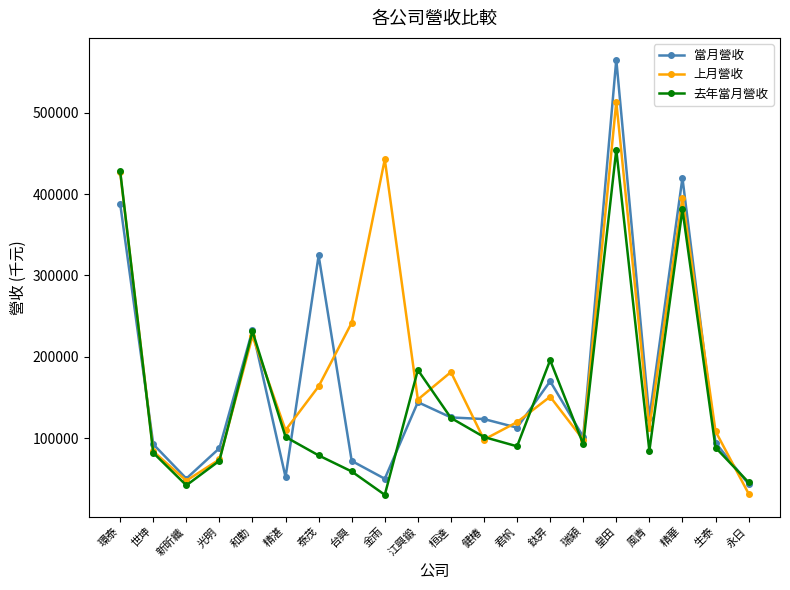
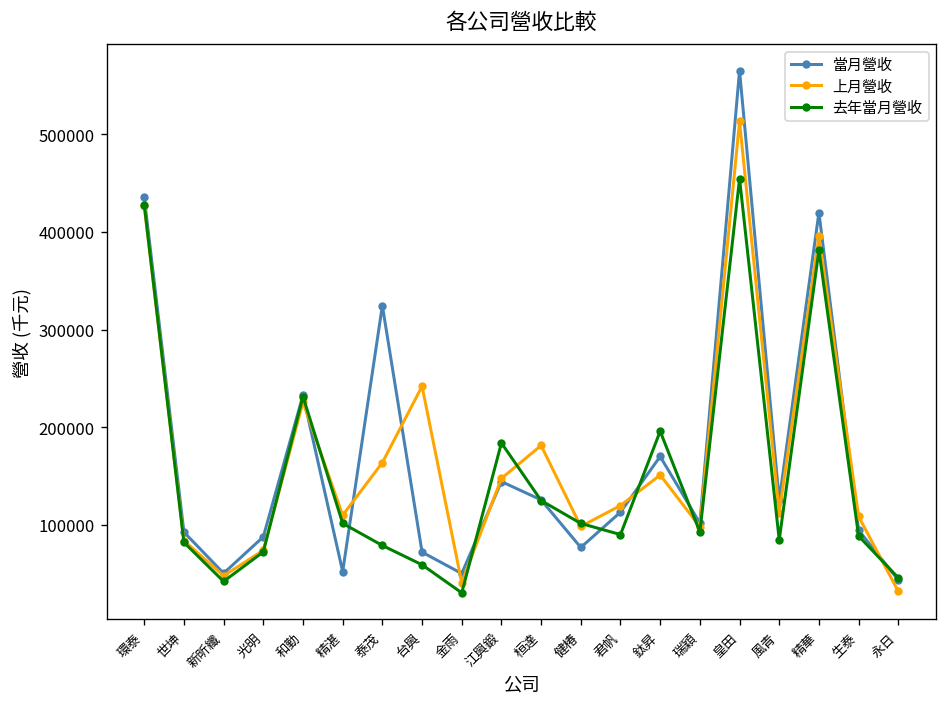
當月營收, 環泰: 390000 -> 440000
上月營收, 金雨: 440000 -> 40000
當月營收, 健椿: 120000 -> 80000
